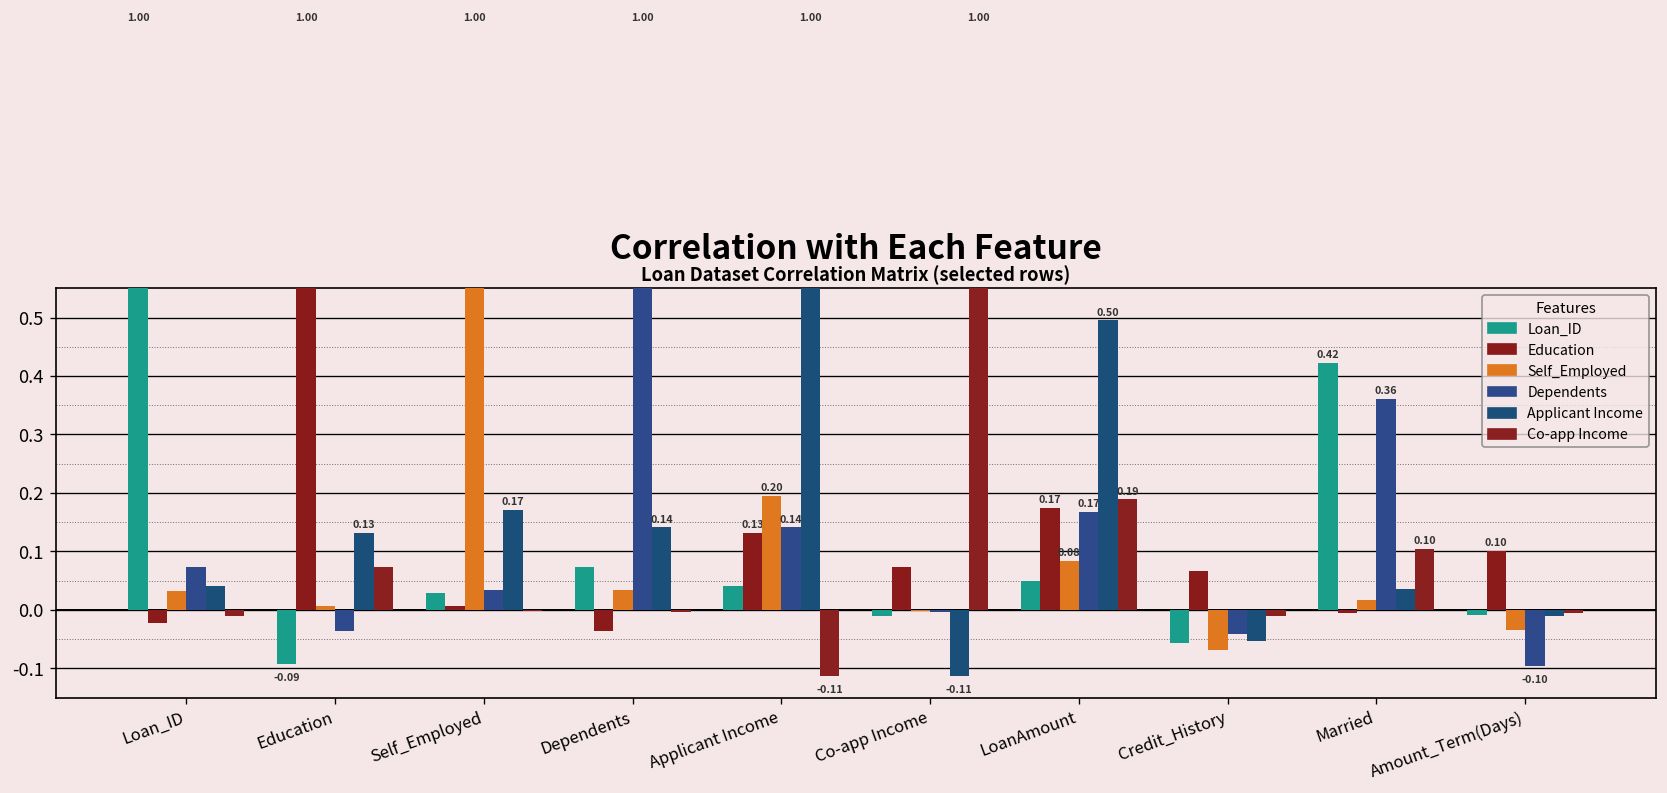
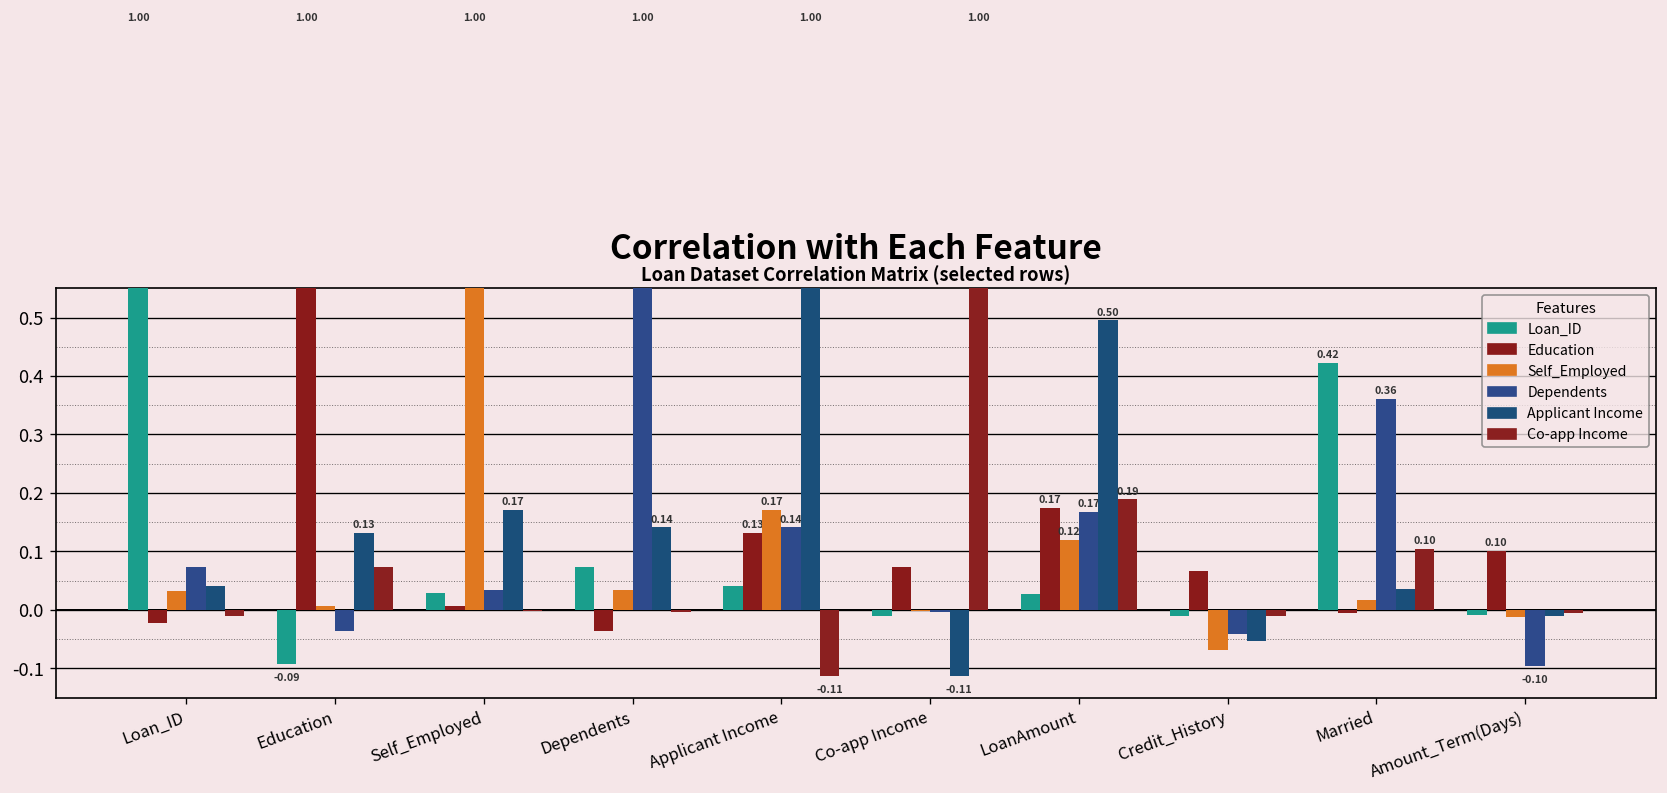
Self_Employed, Applicant Income: 0.20 -> 0.17
Loan_ID, LoanAmount: 0.05 -> 0.03
Self_Employed, LoanAmount: 0.08 -> 0.12
Loan_ID, Credit_History: -0.06 -> -0.01
Self_Employed, Amount_Term(Days): -0.04 -> -0.01
